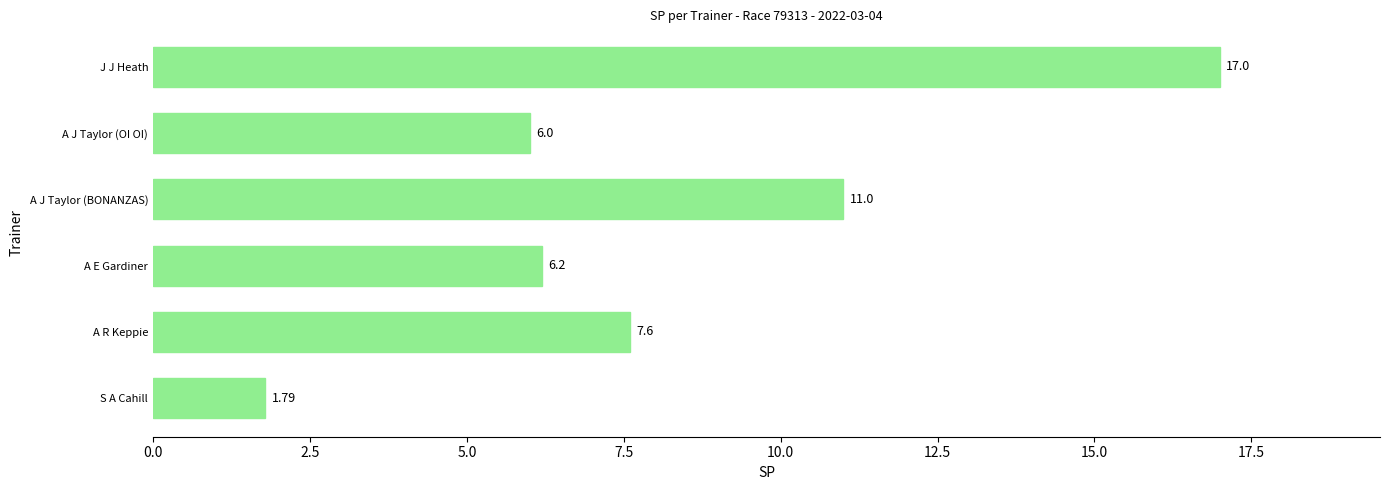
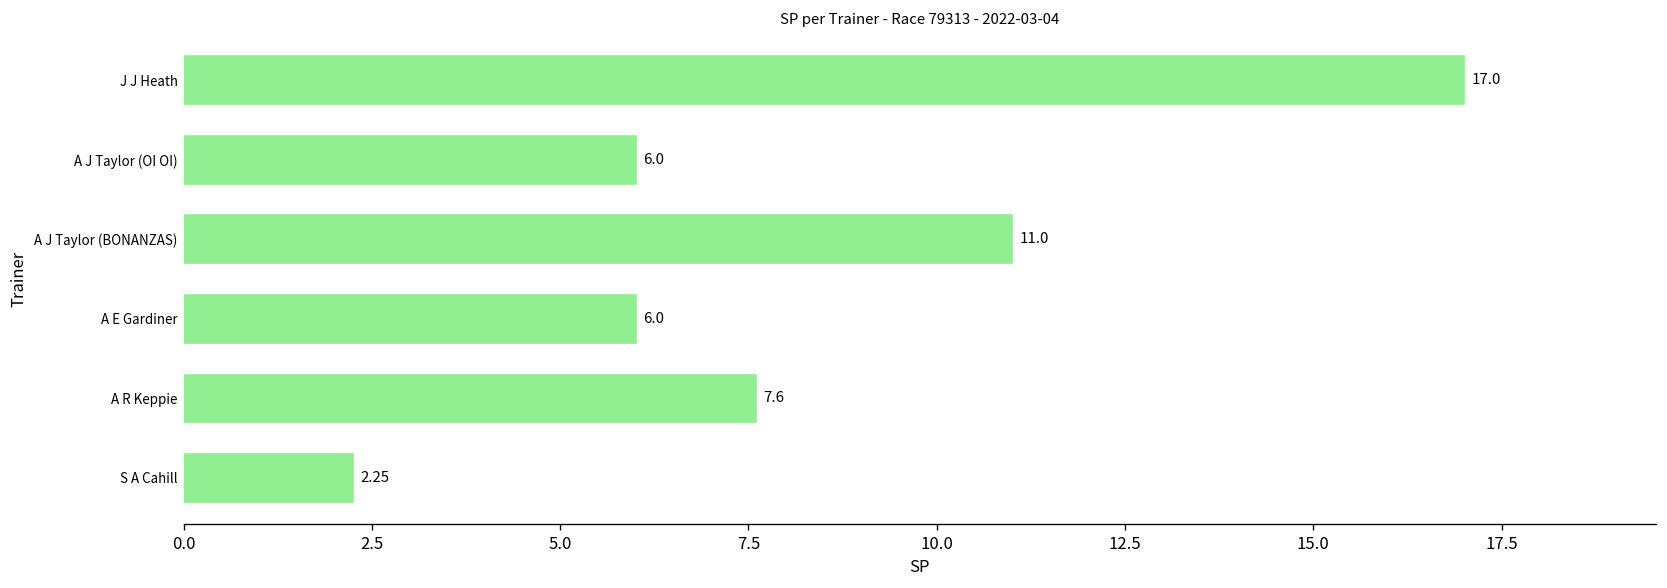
A E Gardiner: 6.2 -> 6.0
S A Cahill: 1.79 -> 2.25
